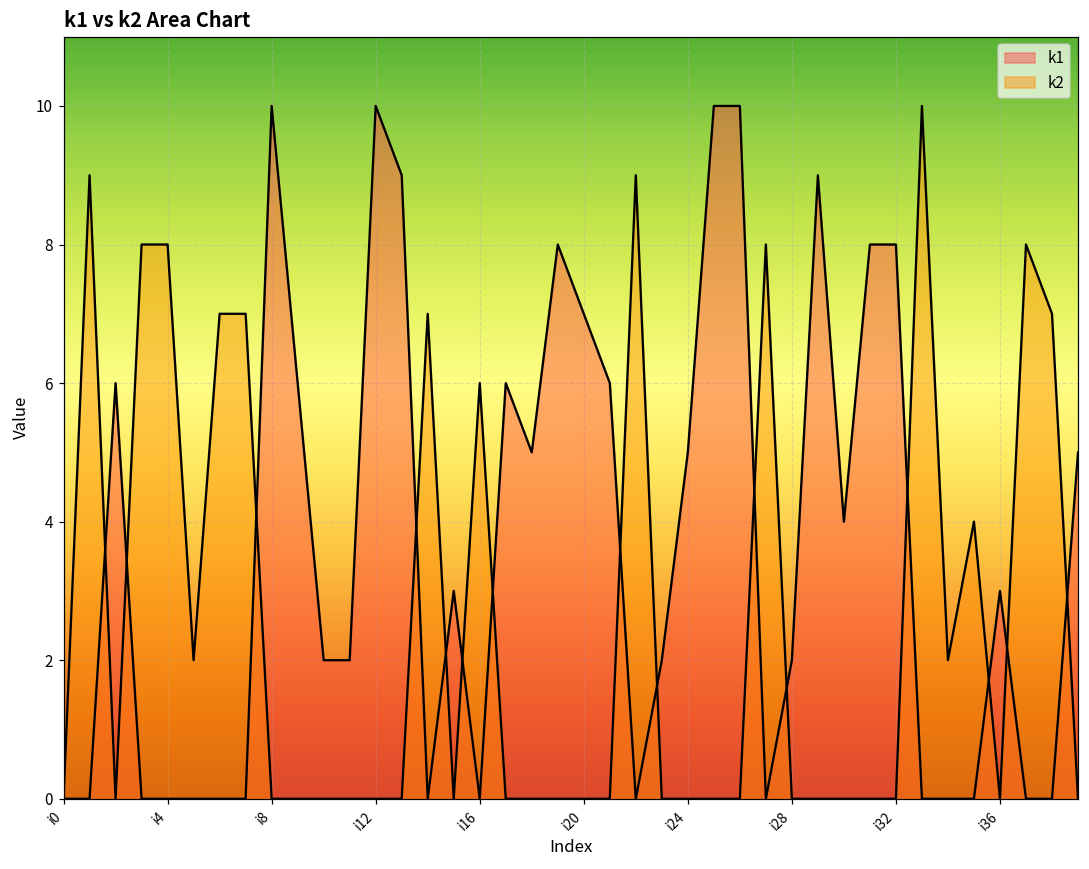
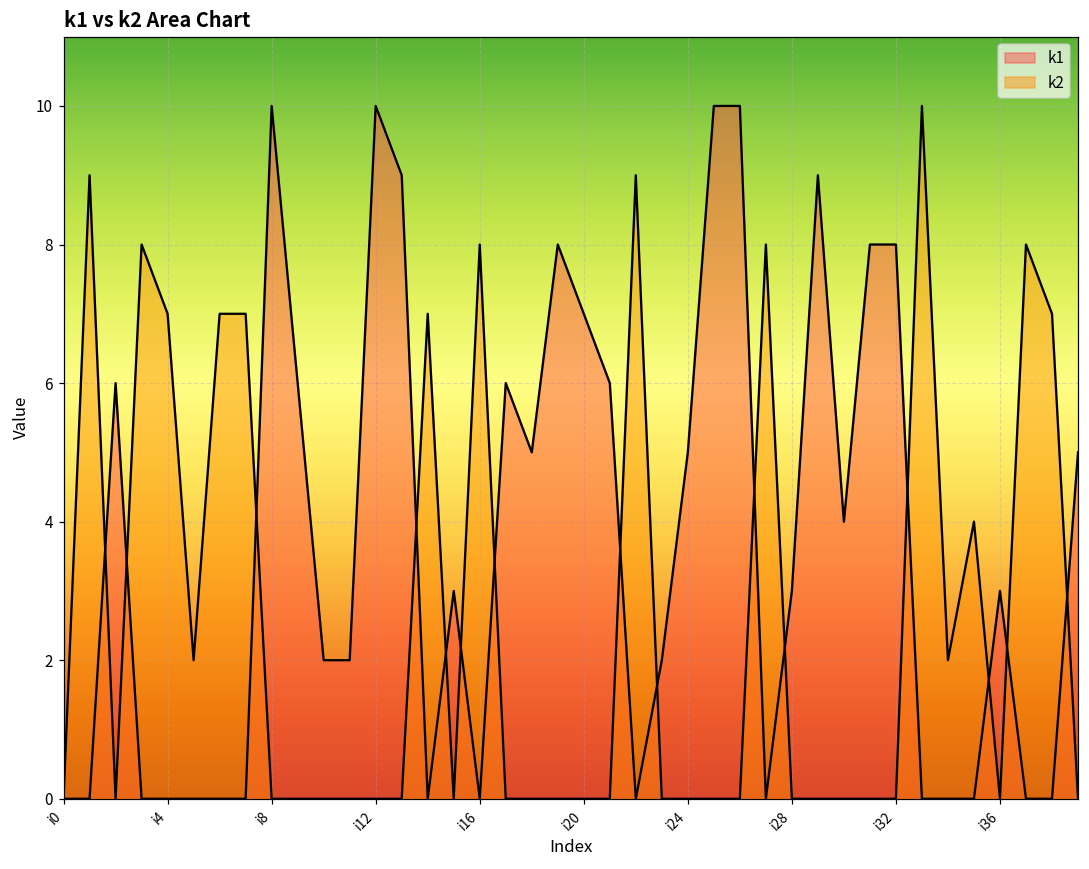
k2, i4: 8 -> 7
k2, i16: 6 -> 8
k1, i28: 2 -> 3
